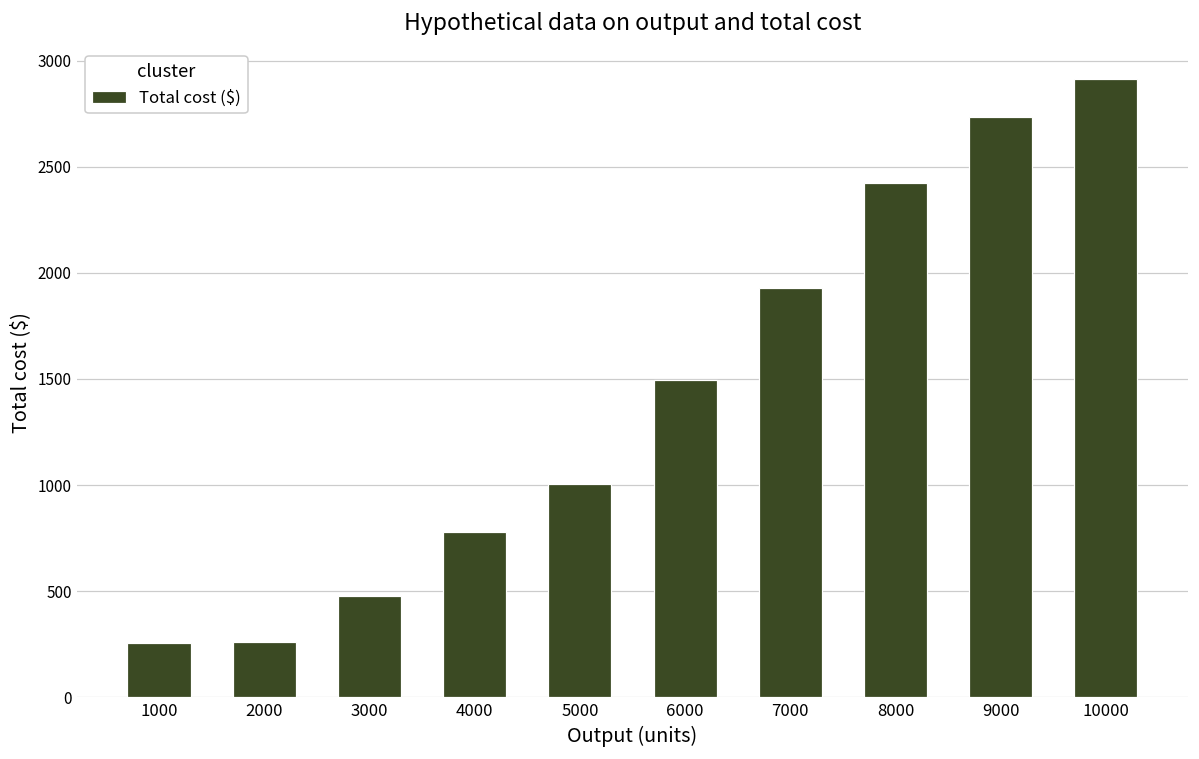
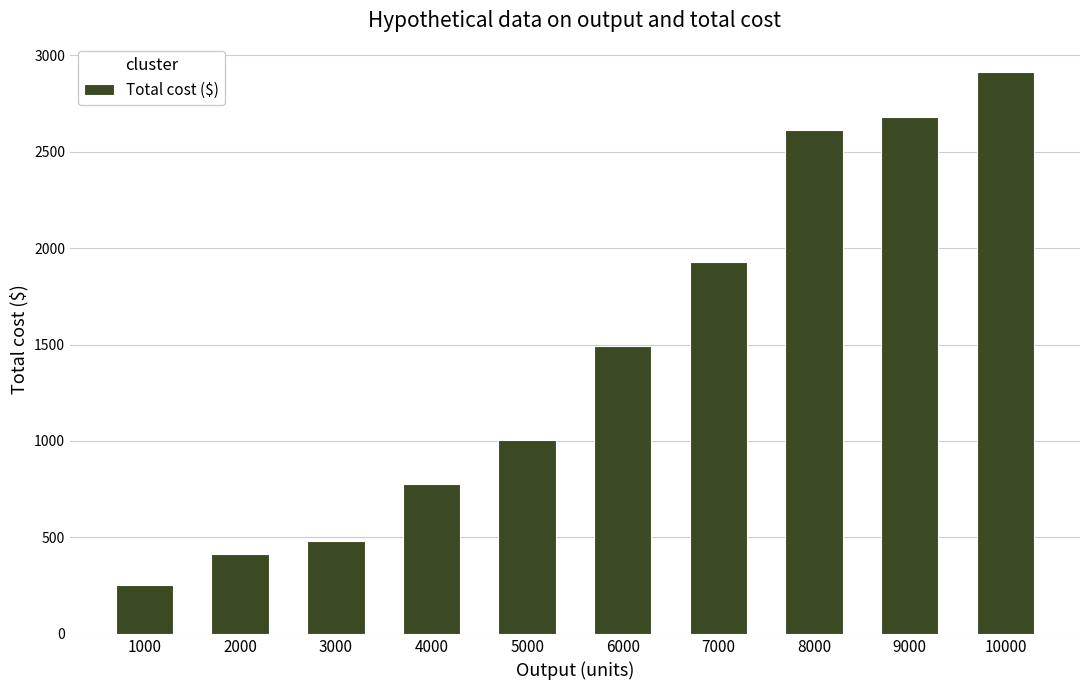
2000: 260 -> 410
8000: 2420 -> 2610
9000: 2730 -> 2680
